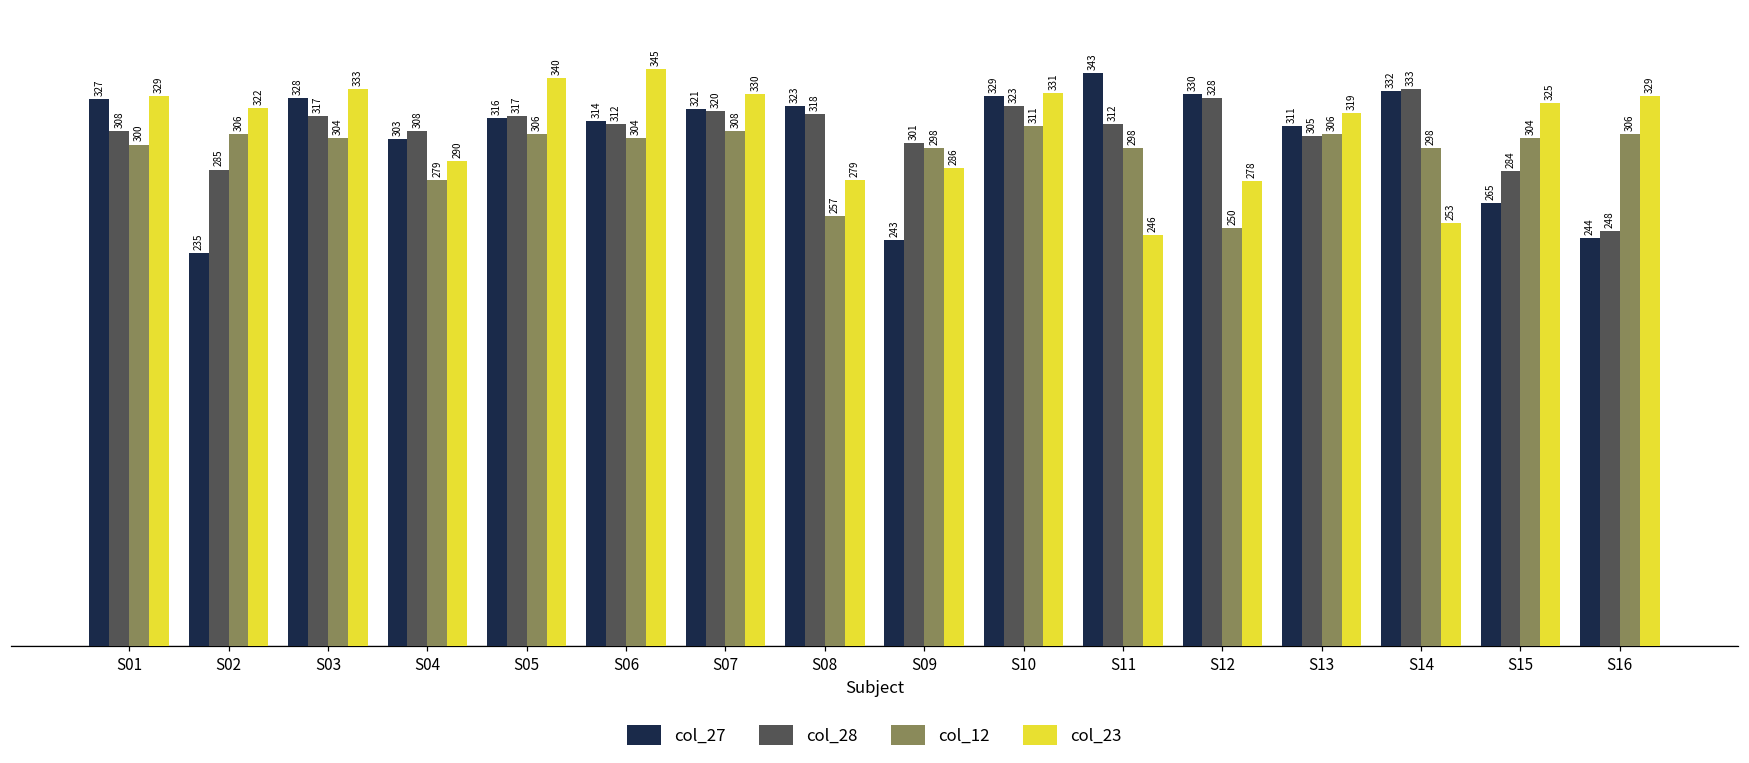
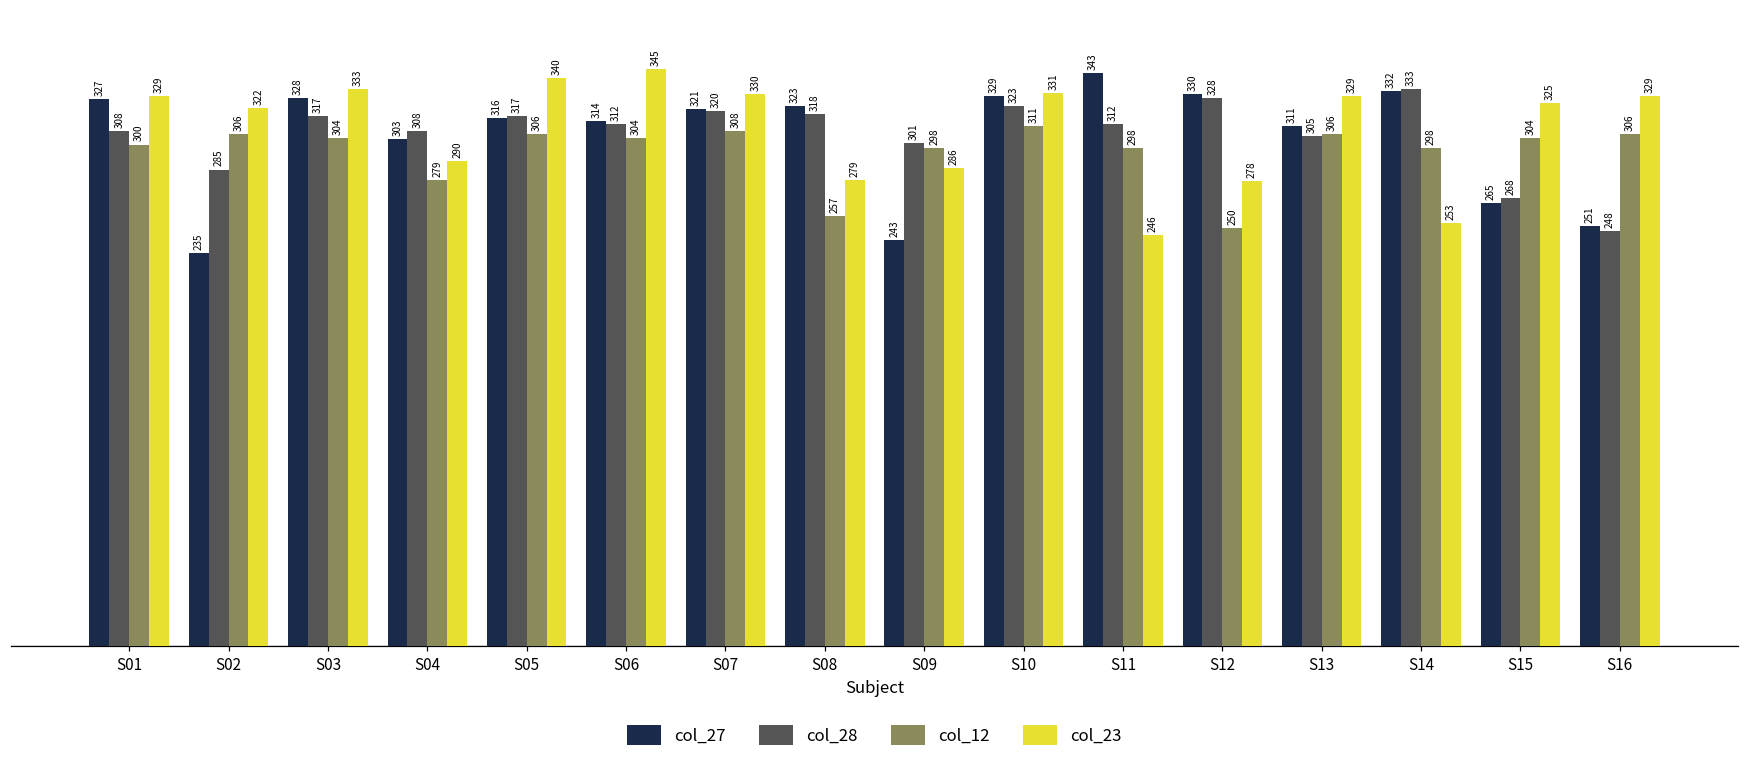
col_23, S13: 319 -> 329
col_28, S15: 284 -> 268
col_27, S16: 244 -> 251
